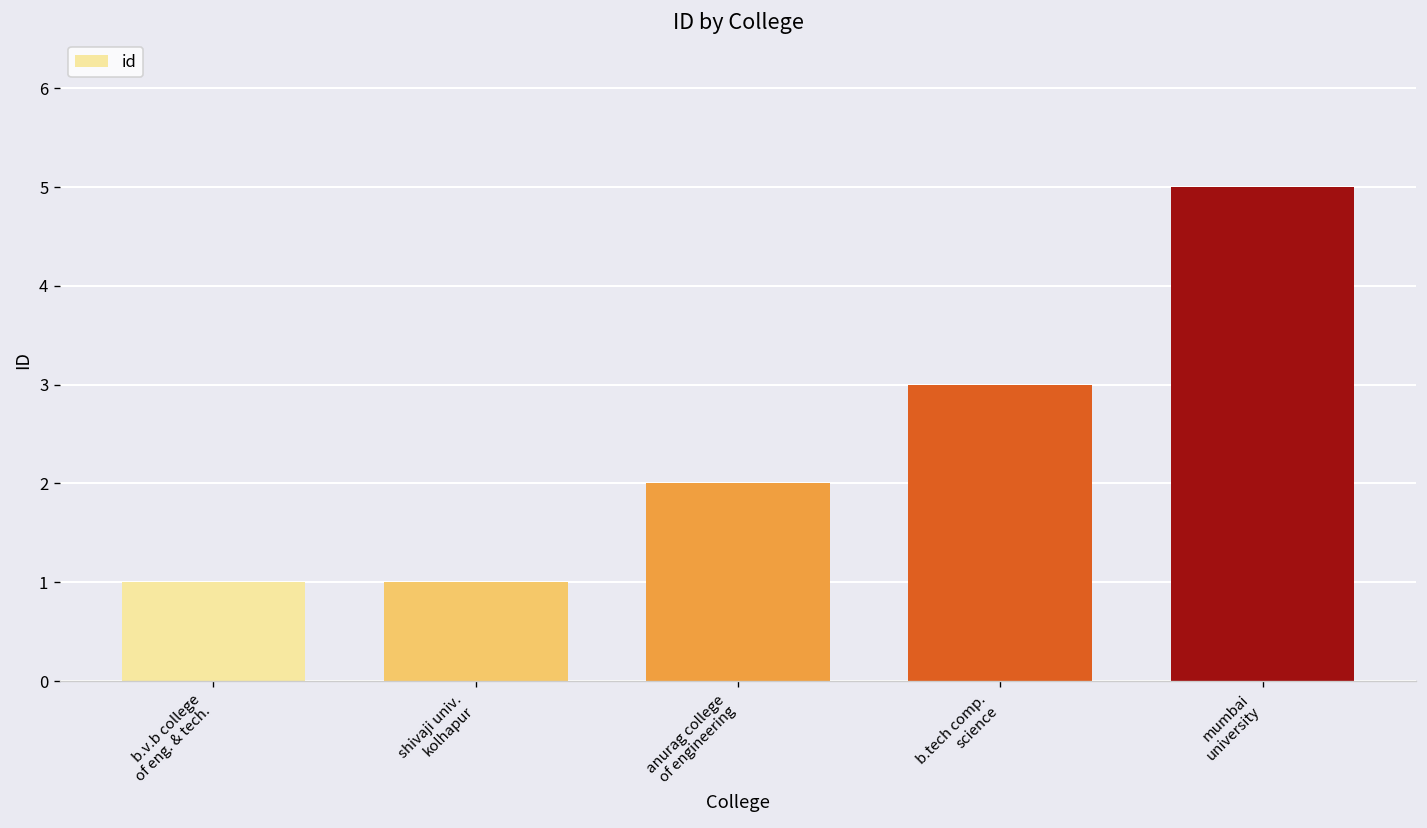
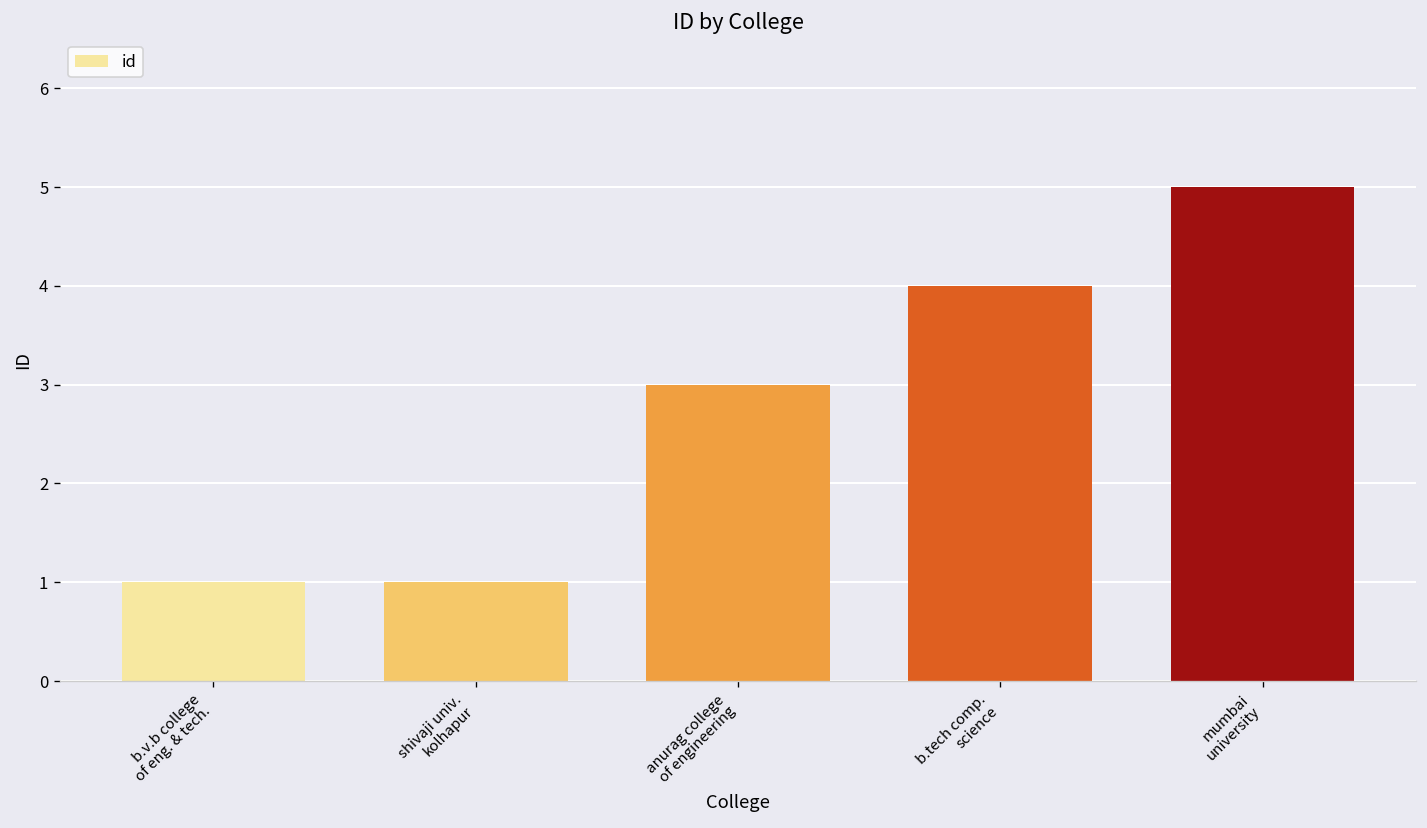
anurag college of engineering: 2 -> 3
b.tech comp. science: 3 -> 4
